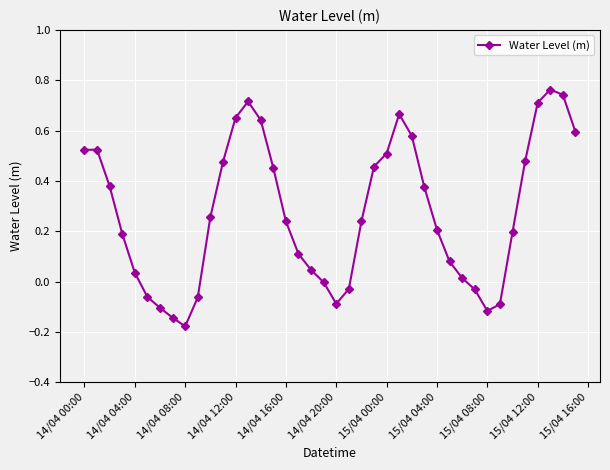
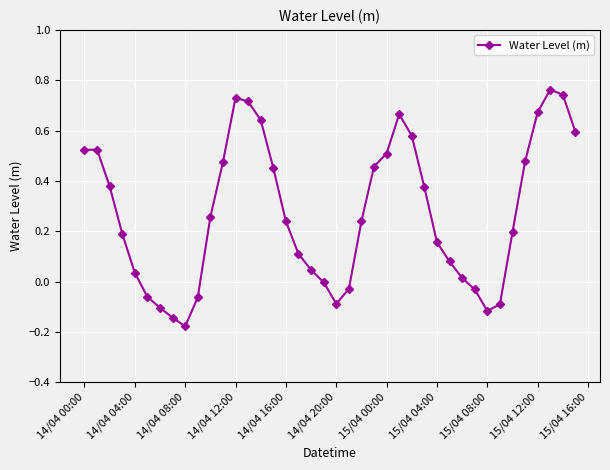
14/04 12:00: 0.65 -> 0.73
15/04 04:00: 0.21 -> 0.16
15/04 12:00: 0.71 -> 0.67
